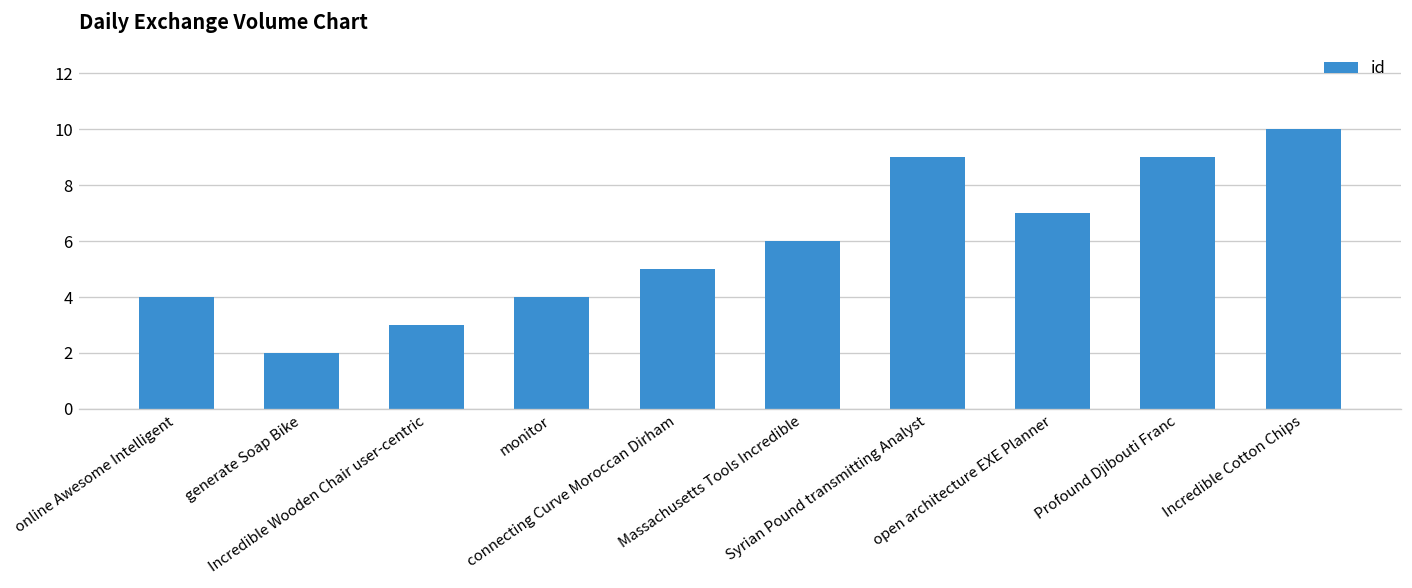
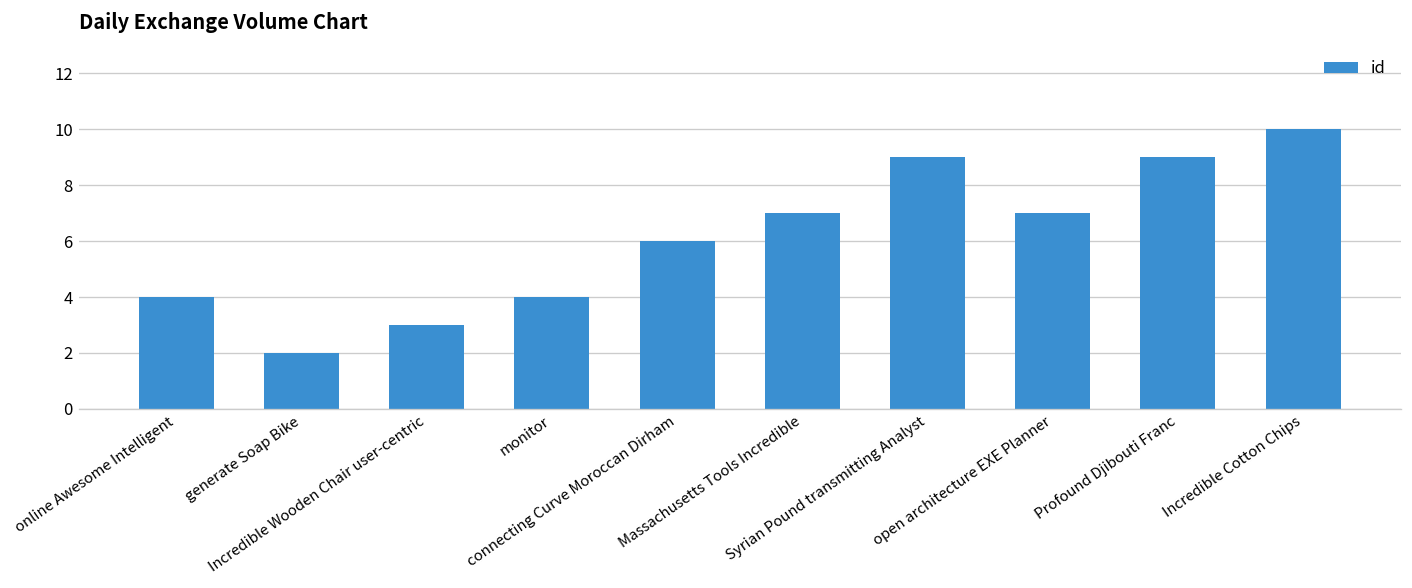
connecting Curve Moroccan Dirham: 5 -> 6
Massachusetts Tools Incredible: 6 -> 7
